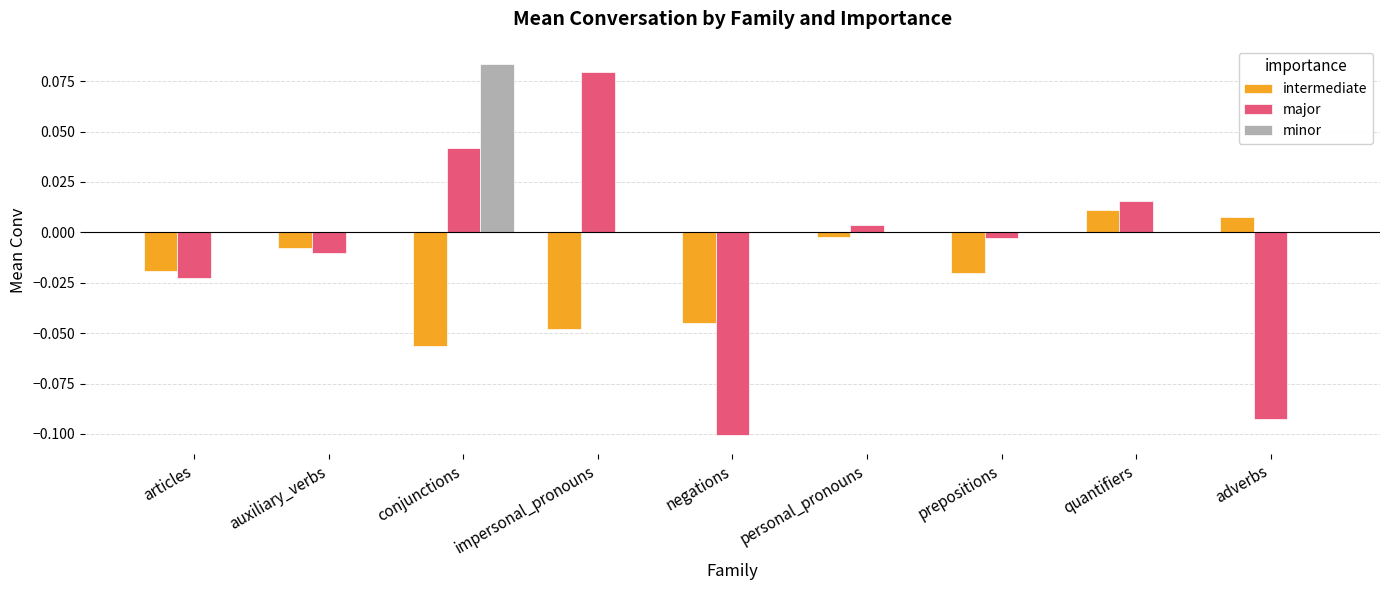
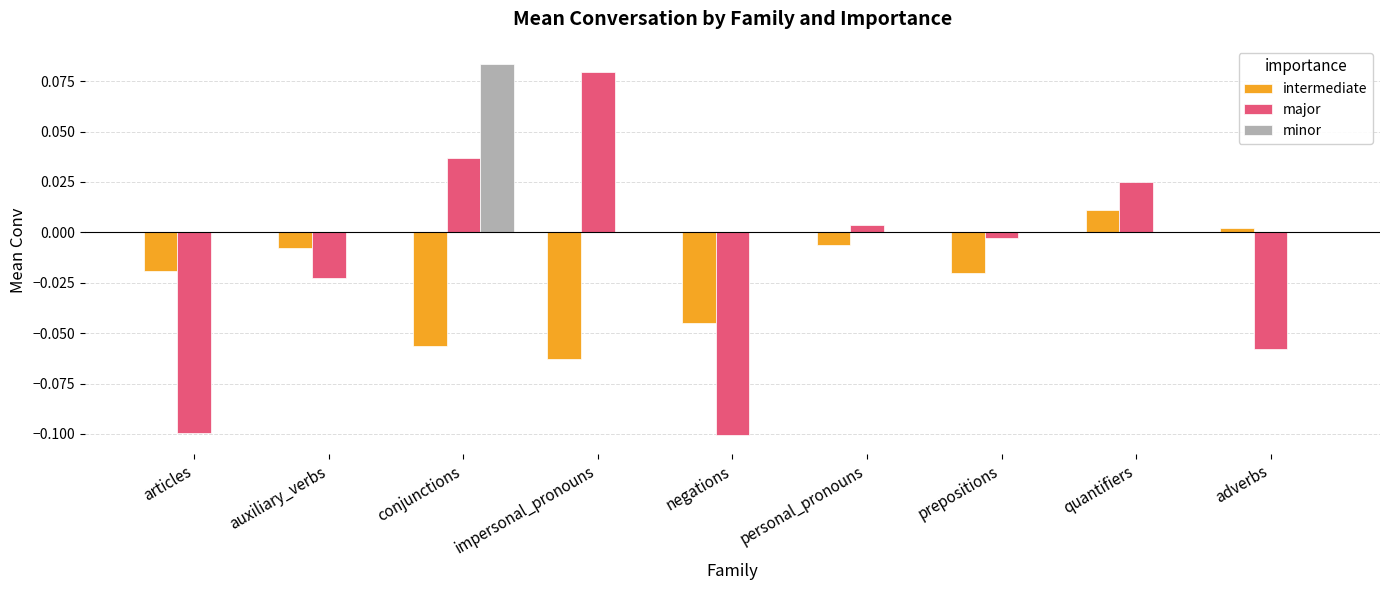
major, articles: -0.022 -> -0.100
major, auxiliary_verbs: -0.010 -> -0.023
major, conjunctions: 0.042 -> 0.037
intermediate, impersonal_pronouns: -0.048 -> -0.063
intermediate, personal_pronouns: -0.002 -> -0.006
major, quantifiers: 0.016 -> 0.025
intermediate, adverbs: 0.008 -> 0.002
major, adverbs: -0.092 -> -0.058
